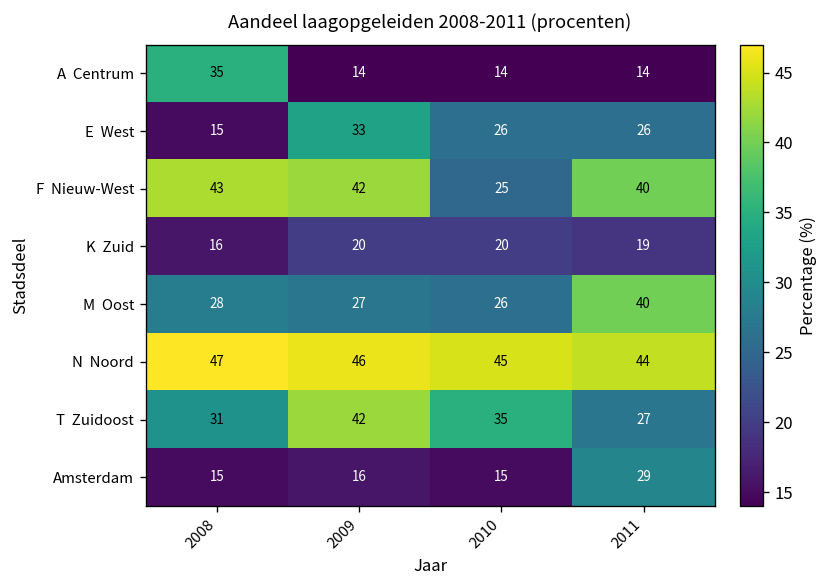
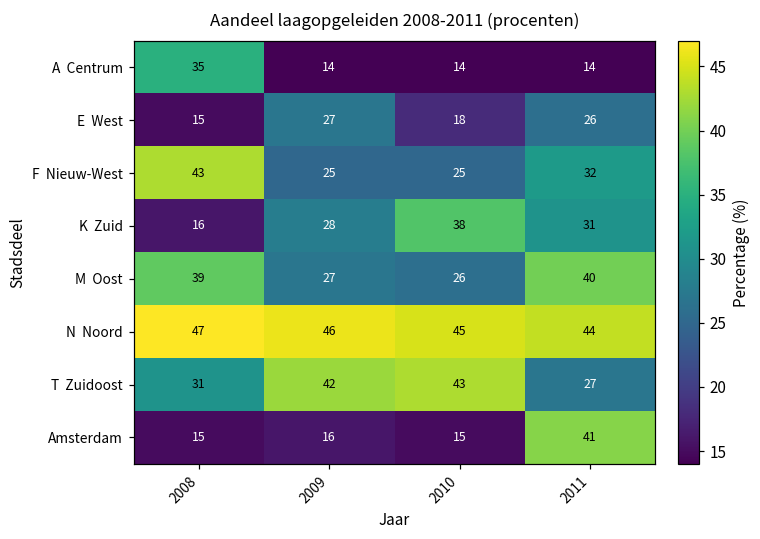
E West, 2009: 33 -> 27
E West, 2010: 26 -> 18
F Nieuw-West, 2009: 42 -> 25
F Nieuw-West, 2011: 40 -> 32
K Zuid, 2009: 20 -> 28
K Zuid, 2010: 20 -> 38
K Zuid, 2011: 19 -> 31
M Oost, 2008: 28 -> 39
T Zuidoost, 2010: 35 -> 43
Amsterdam, 2011: 29 -> 41
